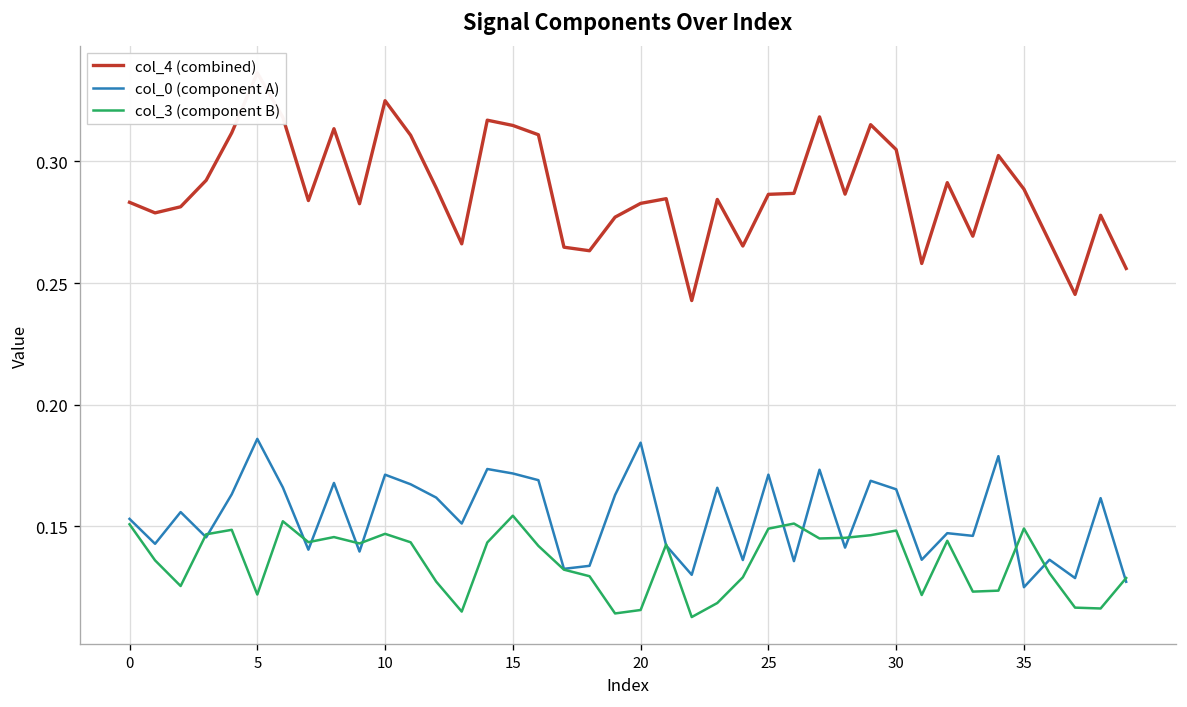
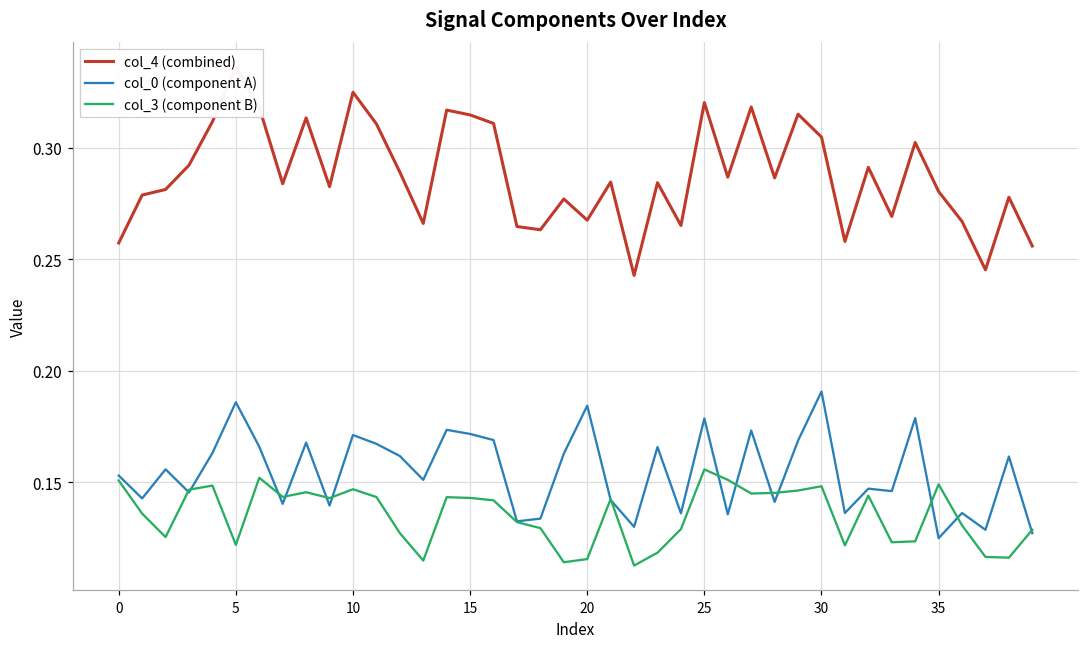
col_4 (combined), 0: 0.283 -> 0.257
col_3 (component B), 15: 0.154 -> 0.143
col_4 (combined), 20: 0.283 -> 0.268
col_4 (combined), 25: 0.286 -> 0.320
col_0 (component A), 25: 0.171 -> 0.179
col_3 (component B), 25: 0.149 -> 0.156
col_0 (component A), 30: 0.165 -> 0.191
col_4 (combined), 35: 0.289 -> 0.280
